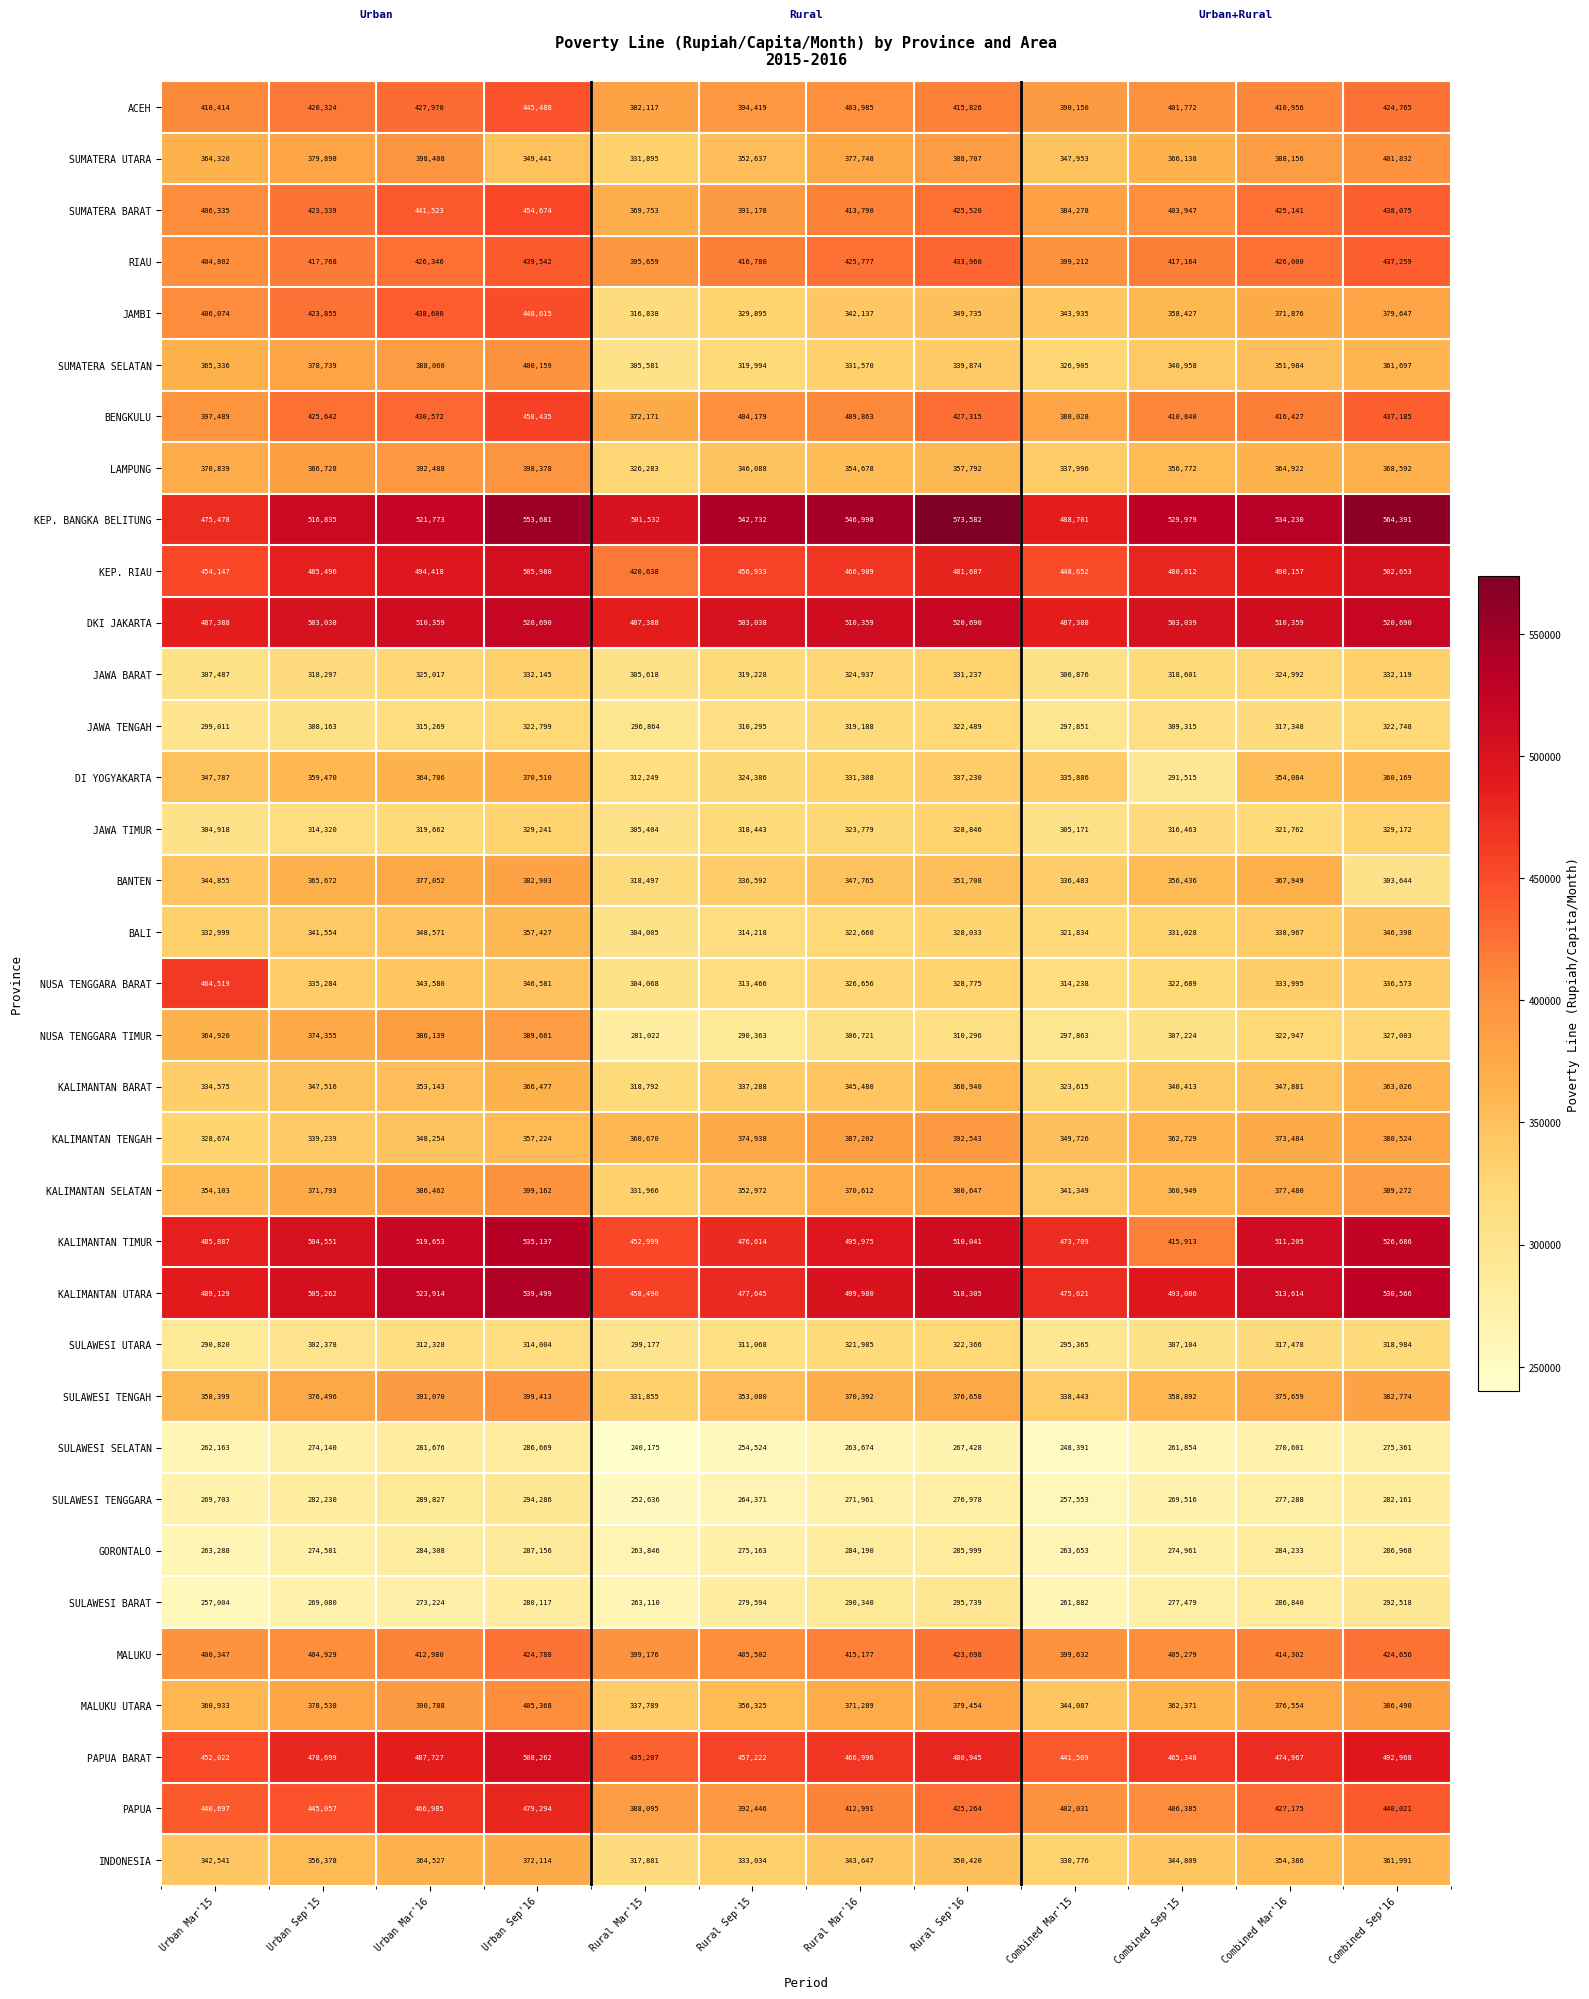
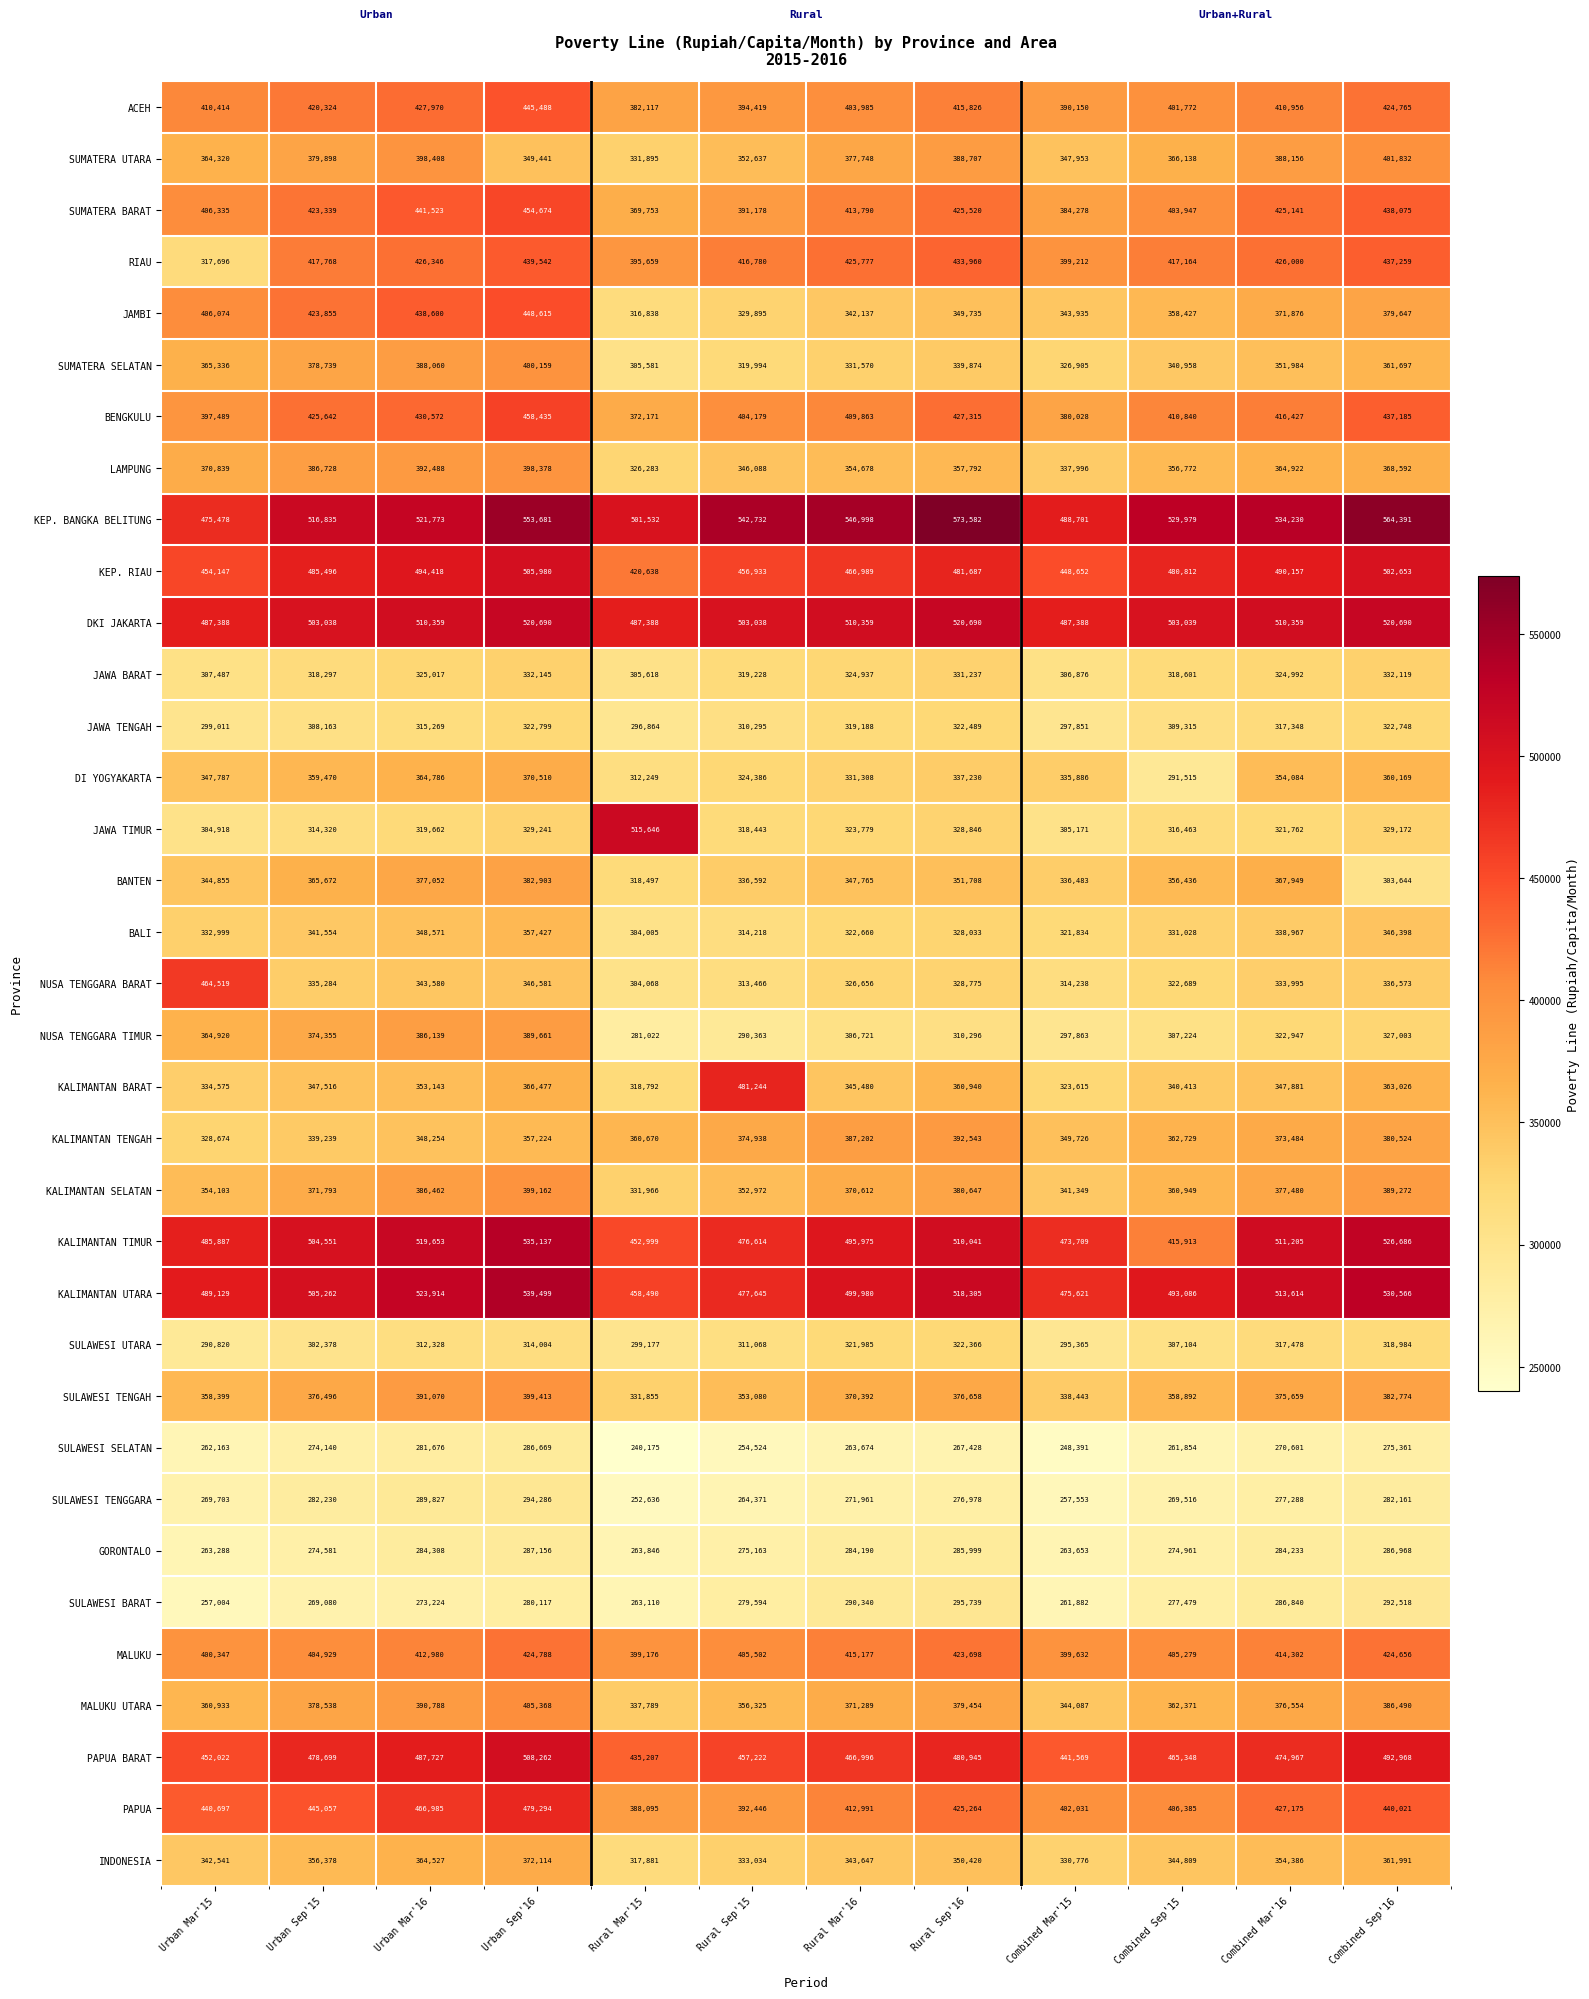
RIAU, Urban Mar'15: 404,802 -> 317,696
JAWA TIMUR, Rural Mar'15: 305,404 -> 515,646
KALIMANTAN BARAT, Rural Sep'15: 337,288 -> 481,244
